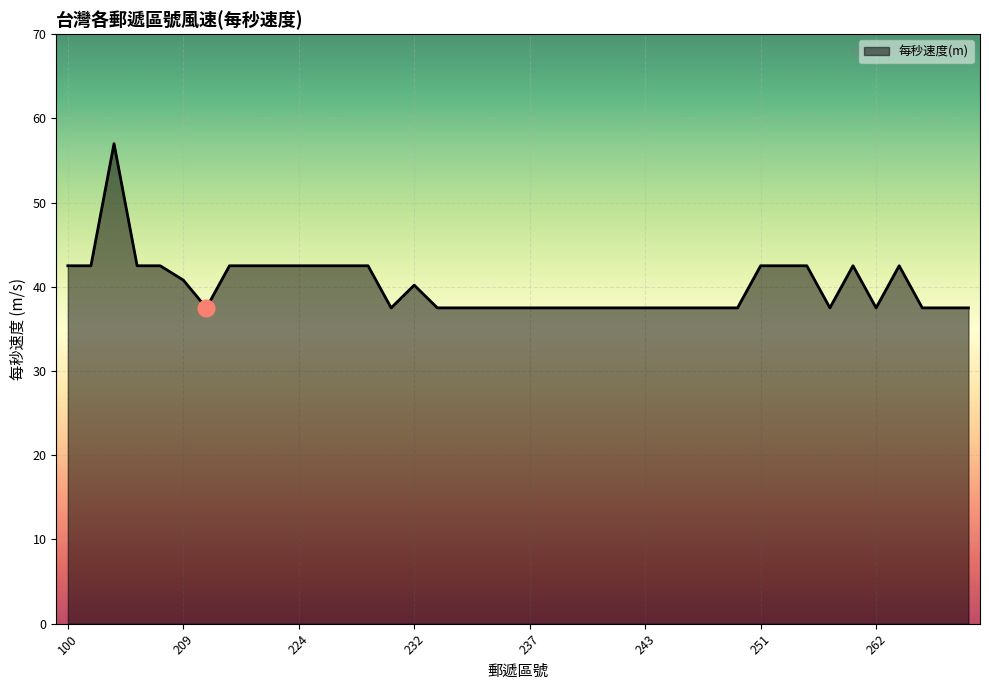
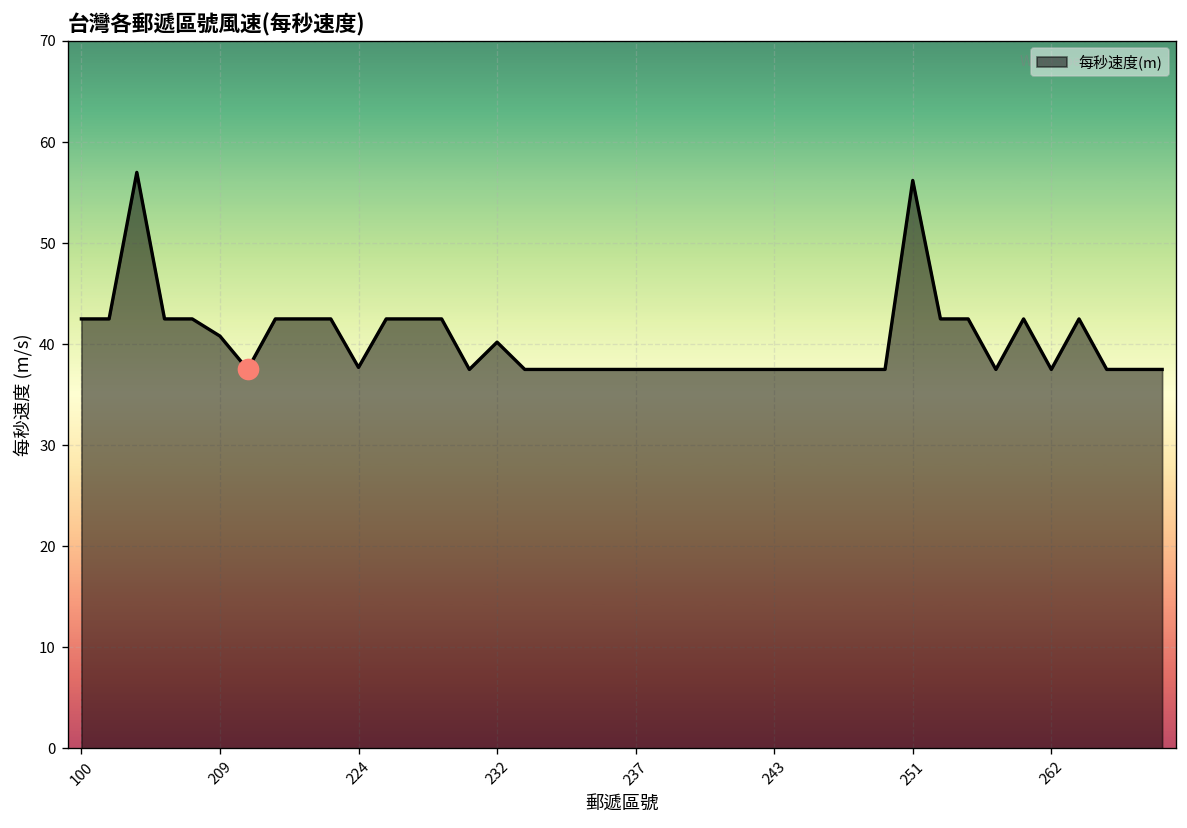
每秒速度(m), 224: 43 -> 38
每秒速度(m), 251: 43 -> 56
